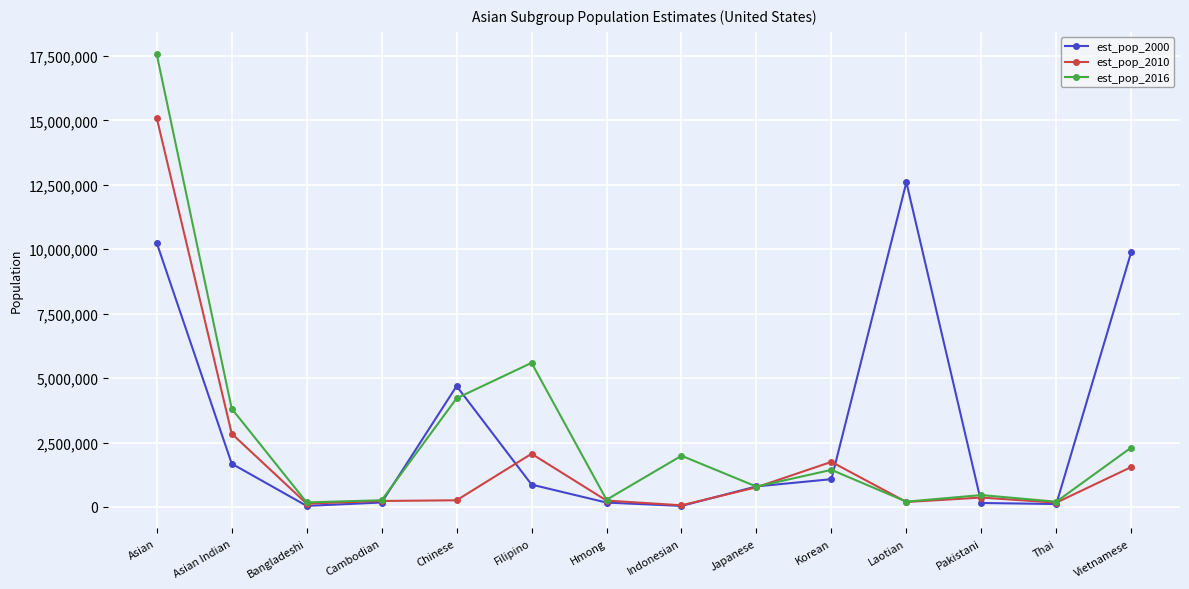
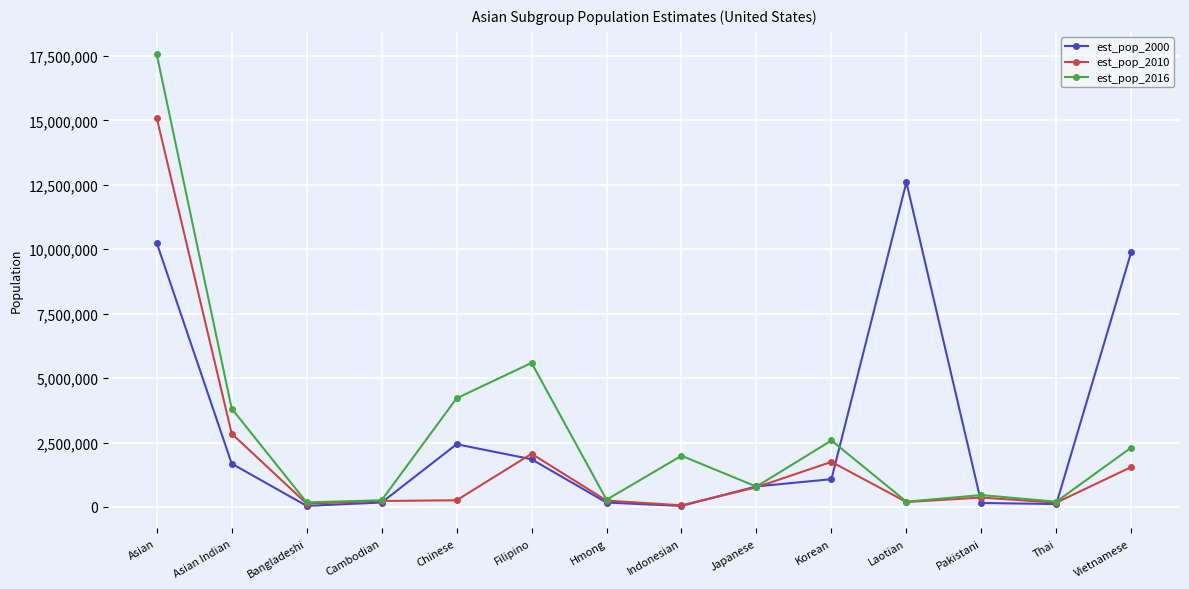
est_pop_2000, Chinese: 4,700,000 -> 2,400,000
est_pop_2000, Filipino: 900,000 -> 1,900,000
est_pop_2016, Korean: 1,400,000 -> 2,600,000
